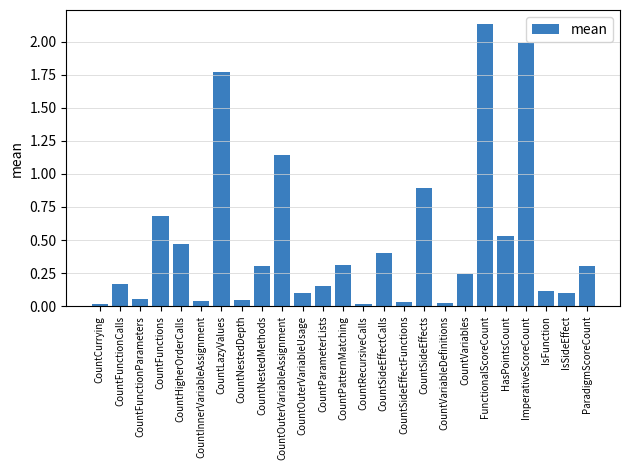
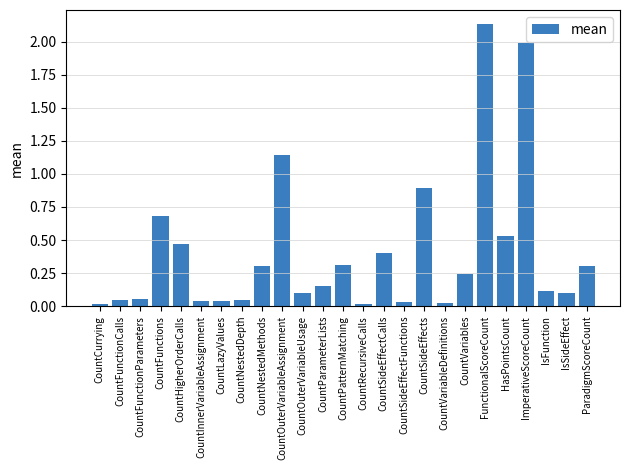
CountFunctionCalls: 0.16 -> 0.05
CountLazyValues: 1.77 -> 0.04
